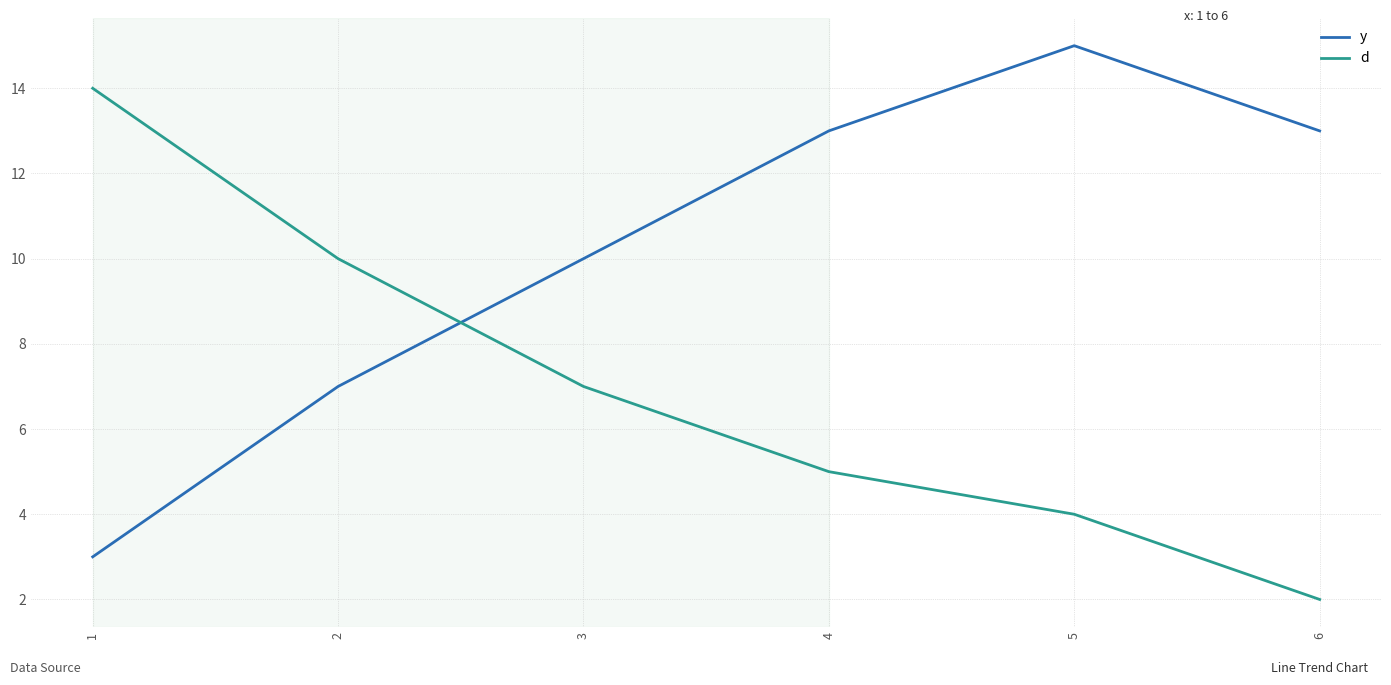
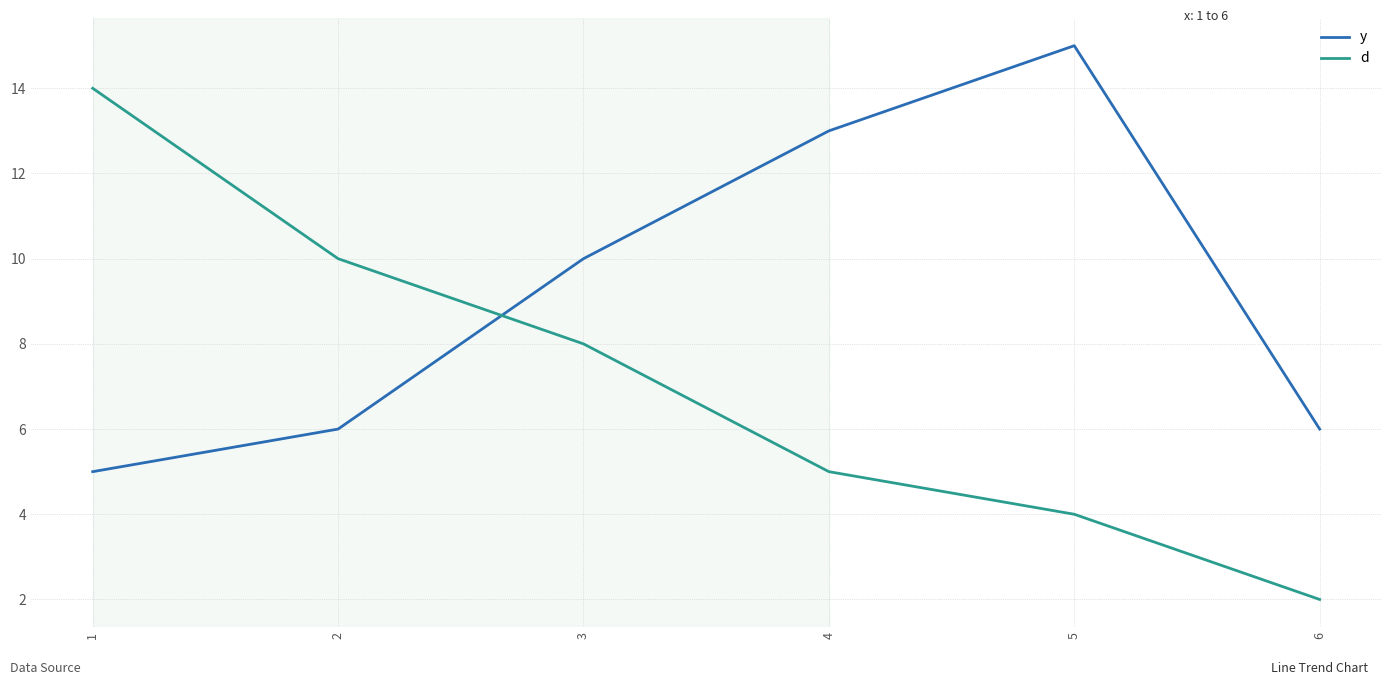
y, 1: 3 -> 5
y, 2: 7 -> 6
d, 3: 7 -> 8
y, 6: 13 -> 6
